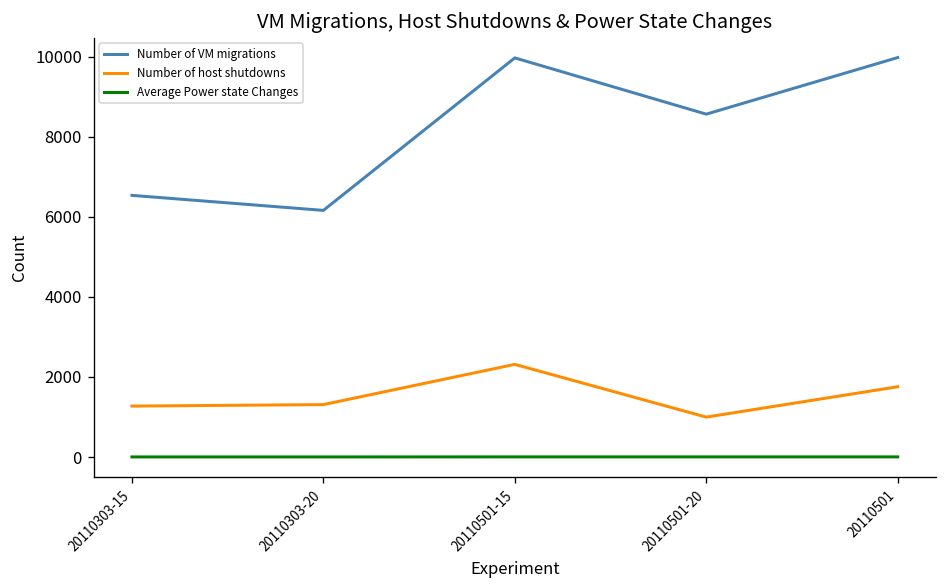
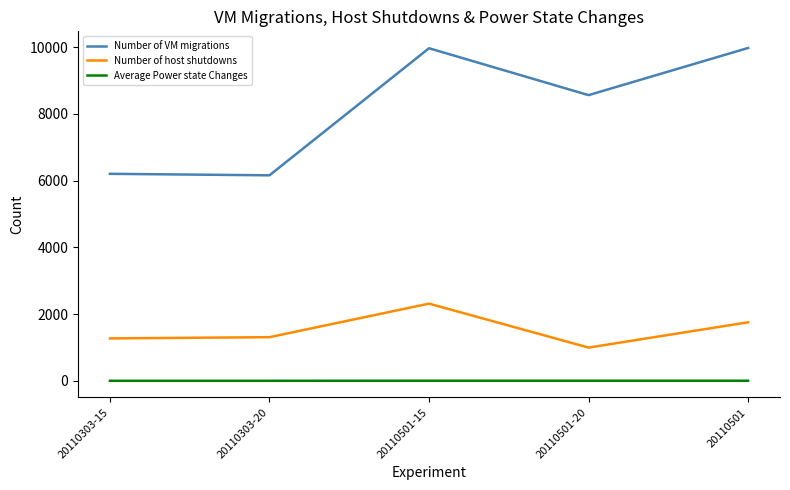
Number of VM migrations, 20110303-15: 6500 -> 6200
